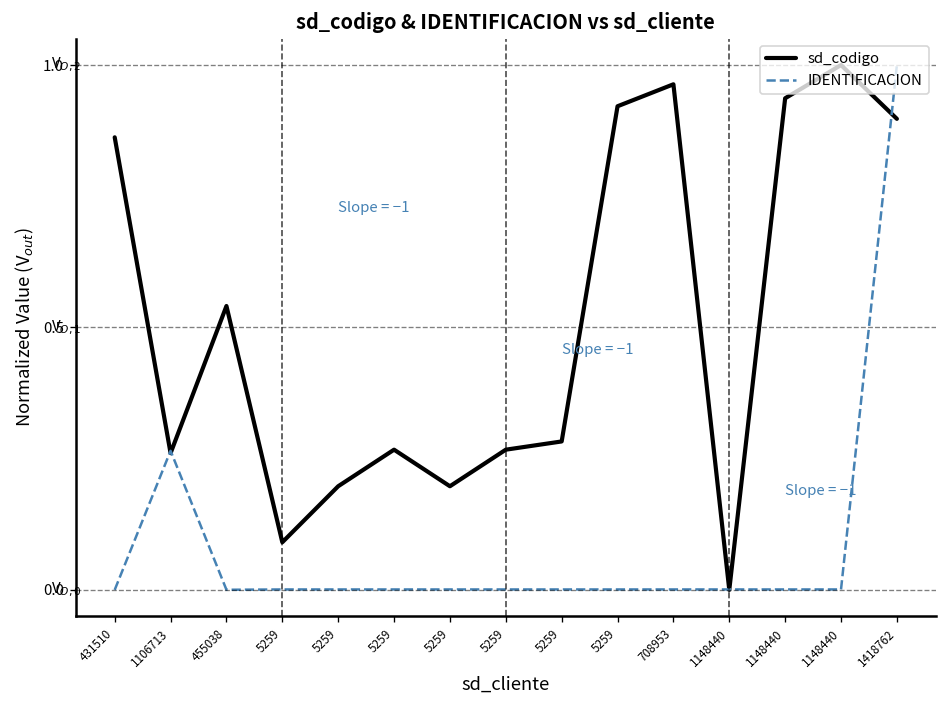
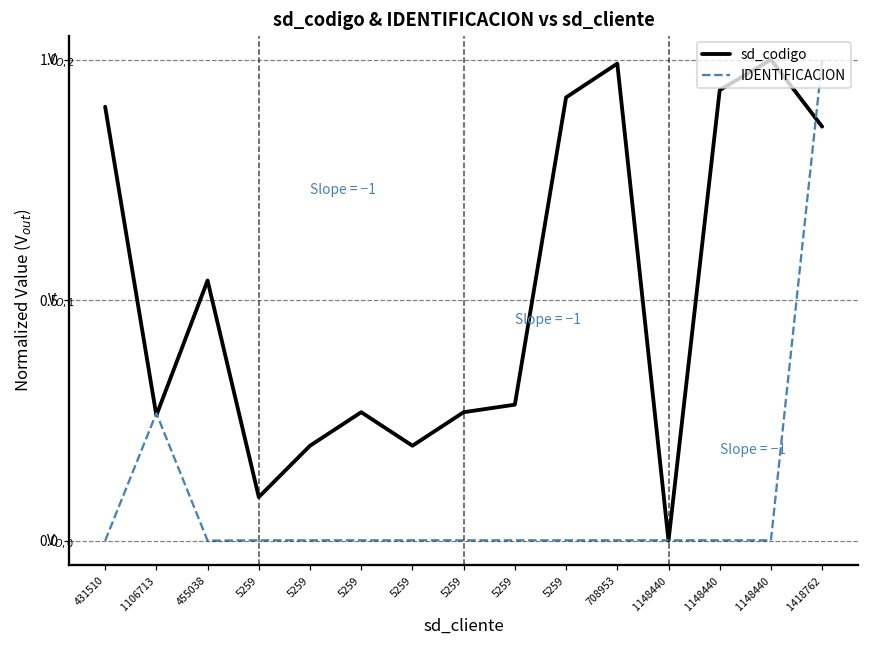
sd_codigo, 431510: 0.86 -> 0.90
sd_codigo, 708953: 0.96 -> 0.99
sd_codigo, 1418762: 0.90 -> 0.86
